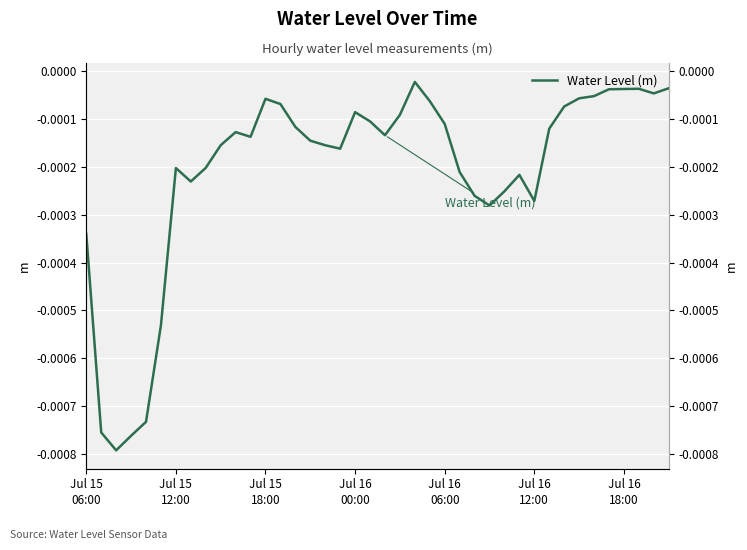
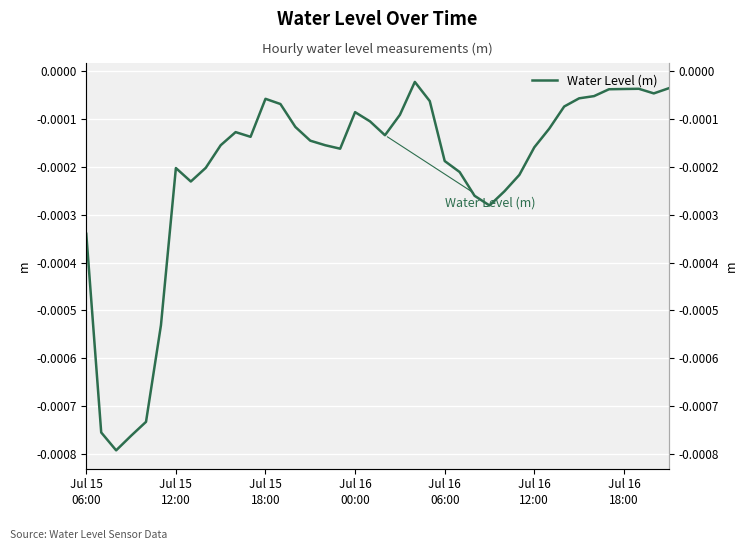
Jul 16 06:00: -0.00011 -> -0.00019
Jul 16 12:00: -0.00027 -> -0.00016
